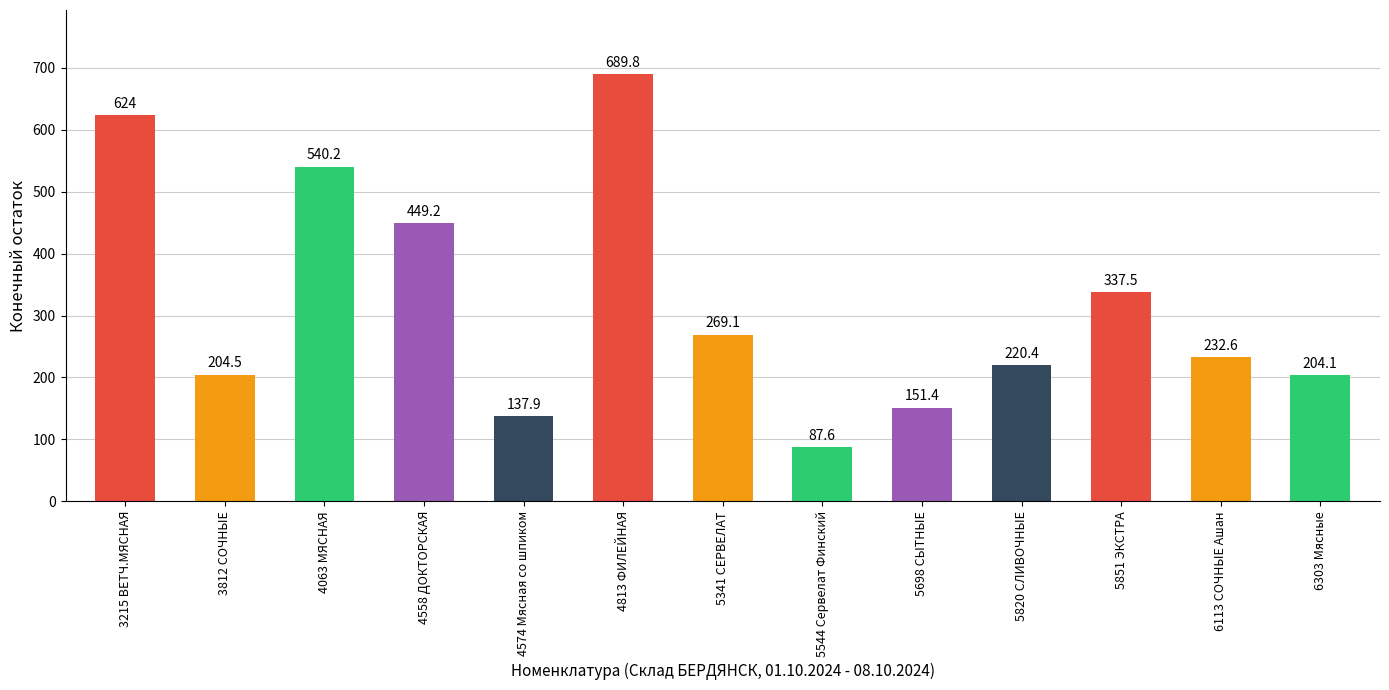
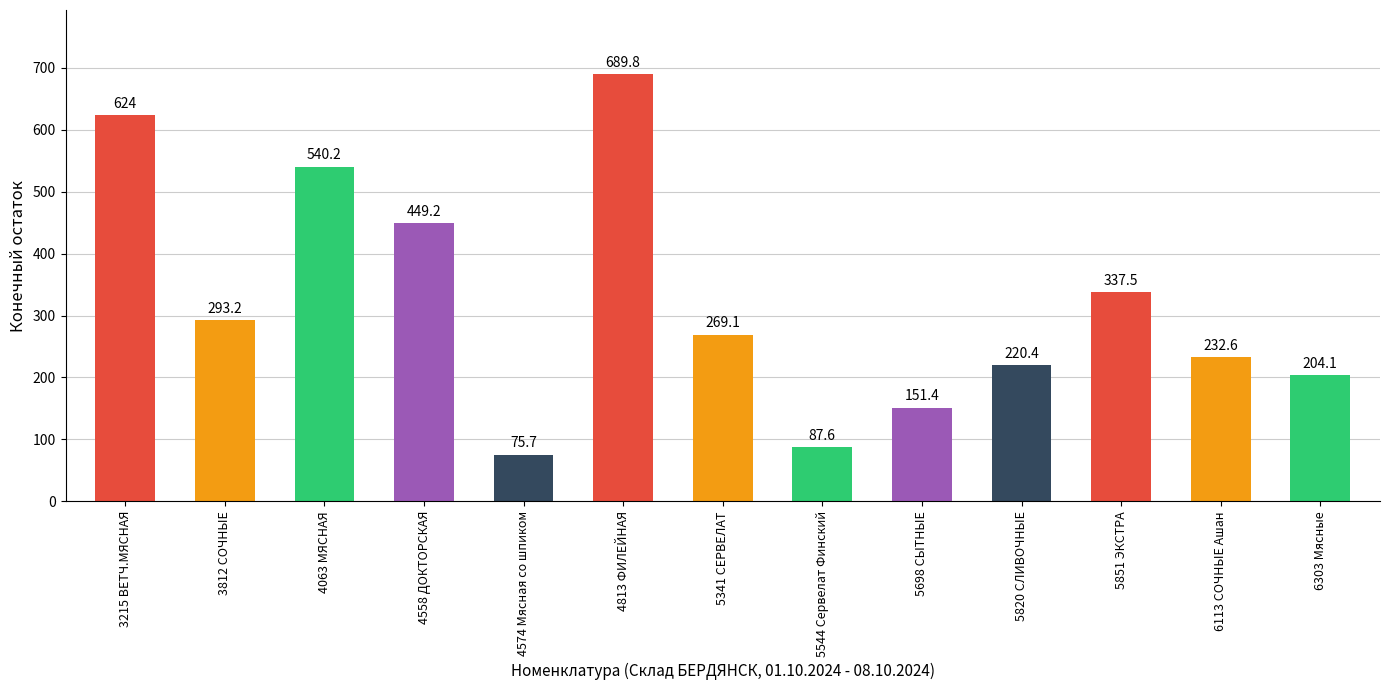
3812 СОЧНЫЕ: 204.5 -> 293.2
4574 Мясная со шпиком: 137.9 -> 75.7
